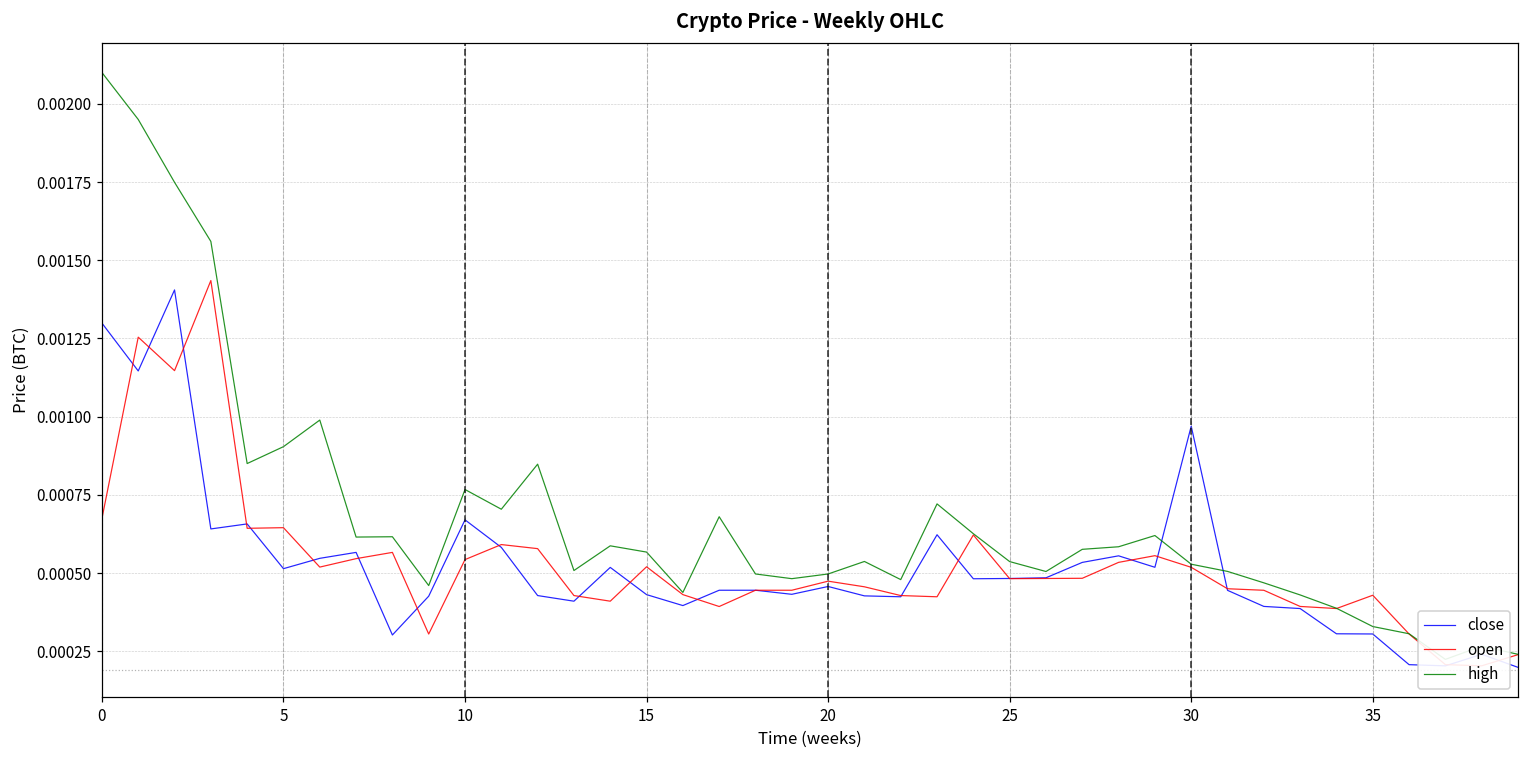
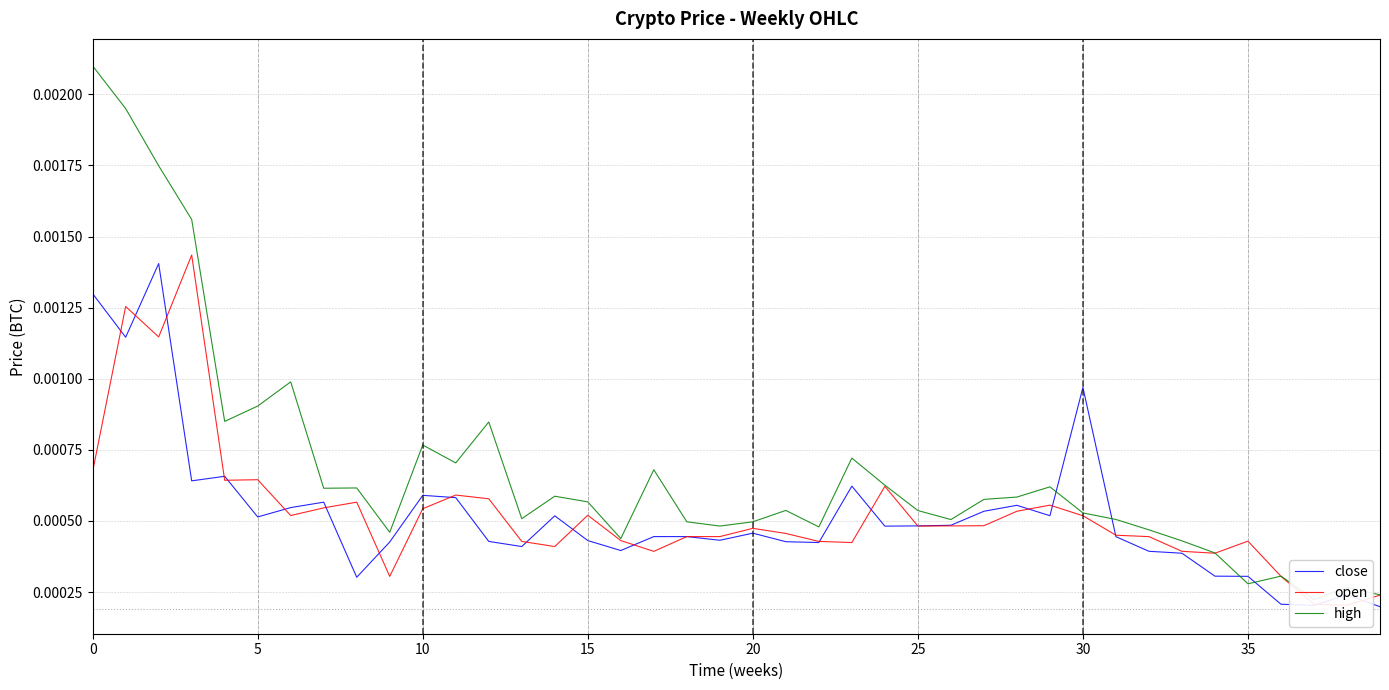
close, 10: 0.00067 -> 0.00059
high, 35: 0.00033 -> 0.00028
